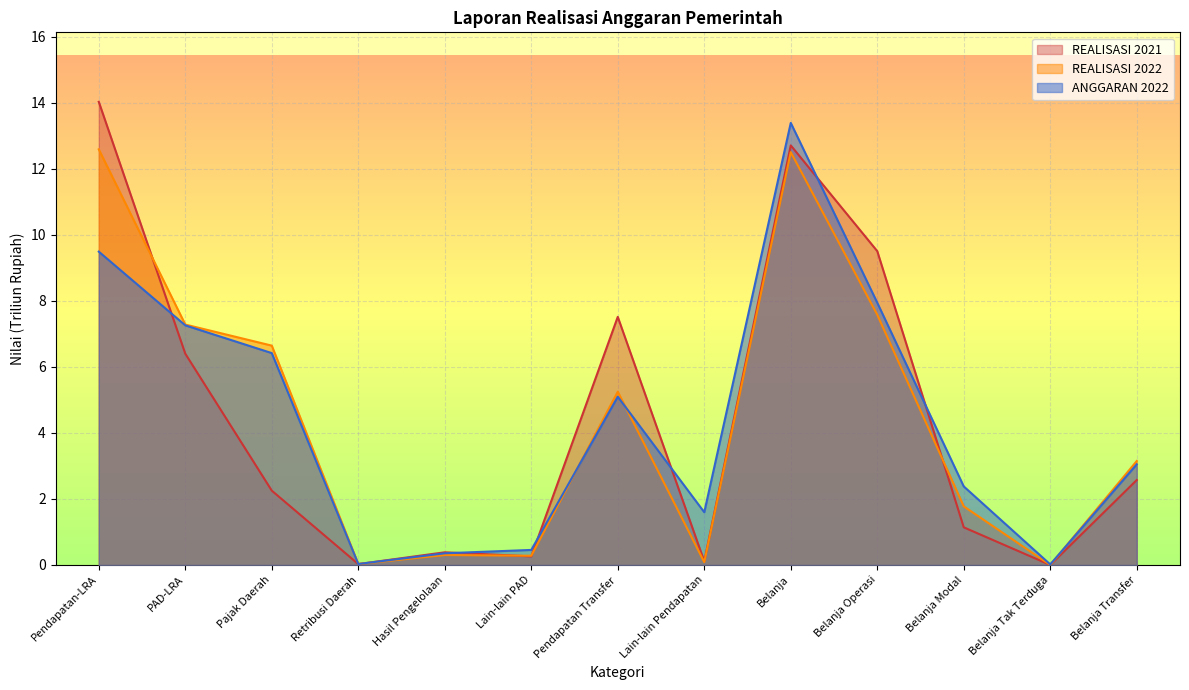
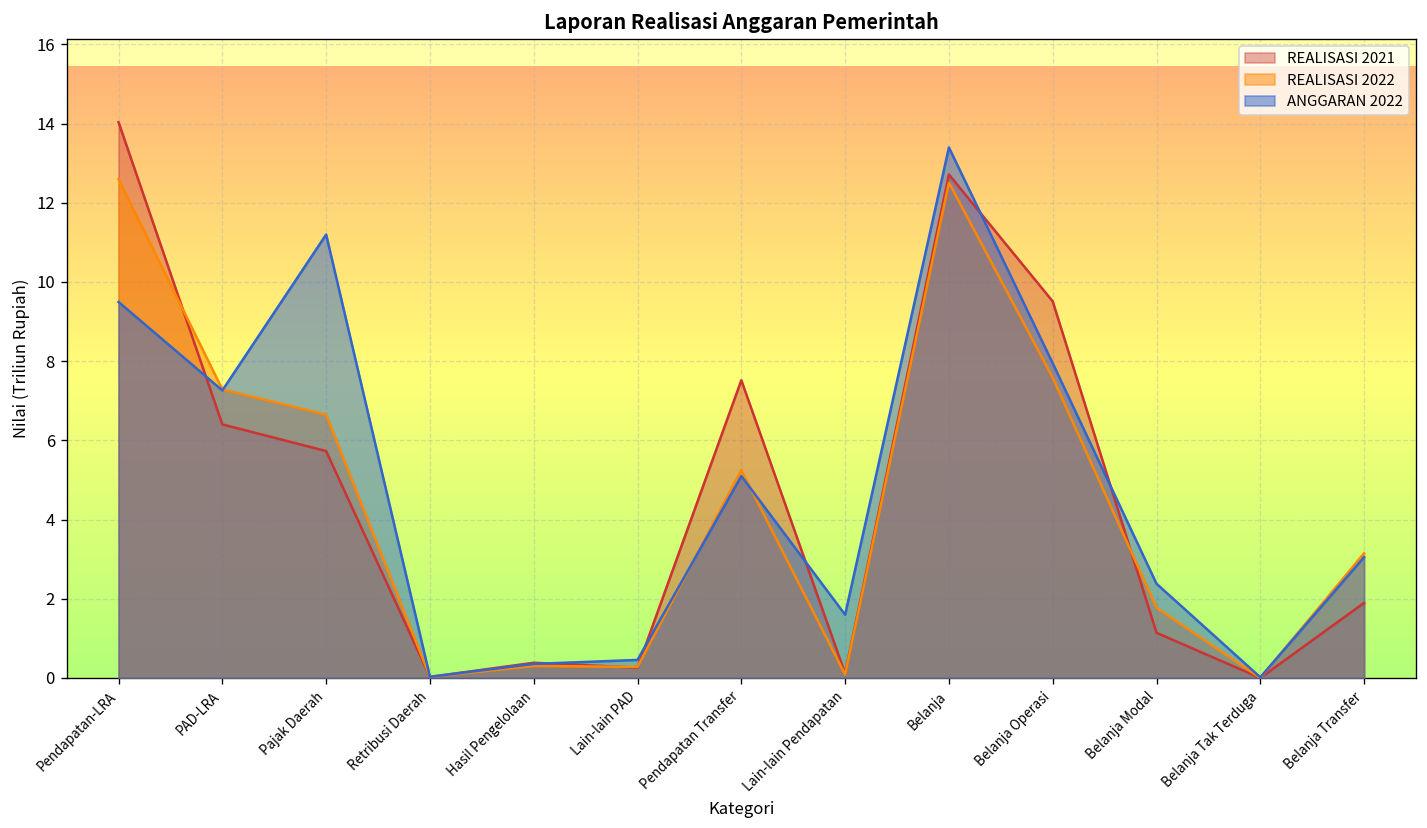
REALISASI 2021, Pajak Daerah: 2.3 -> 5.7
ANGGARAN 2022, Pajak Daerah: 6.4 -> 11.2
REALISASI 2021, Belanja Transfer: 2.6 -> 1.9
